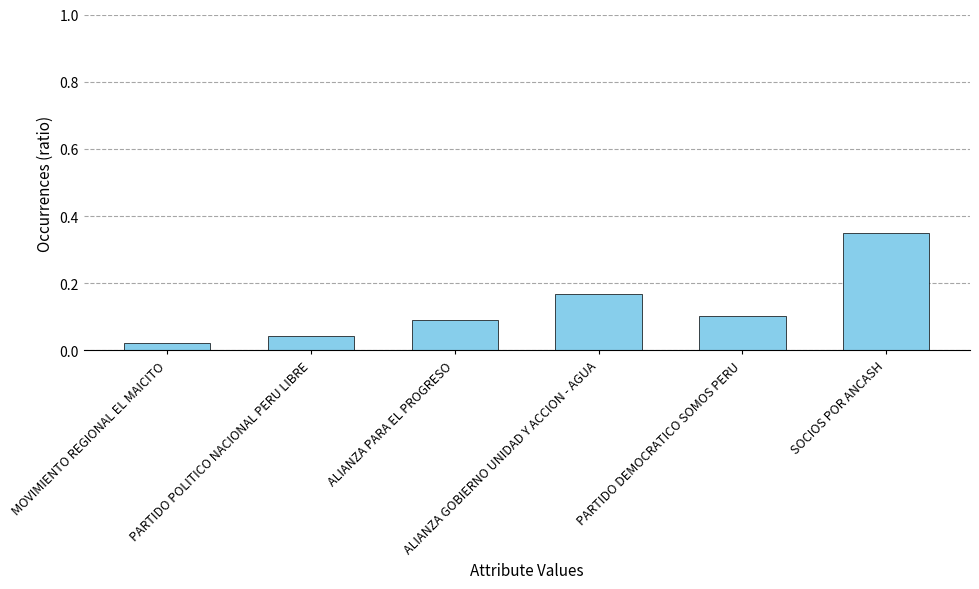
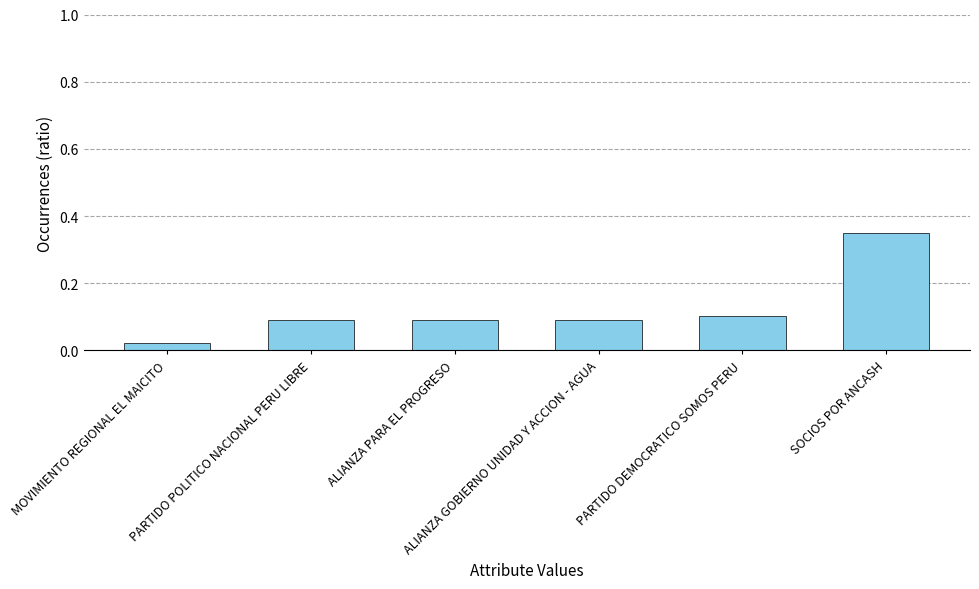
PARTIDO POLITICO NACIONAL PERU LIBRE: 0.04 -> 0.09
ALIANZA GOBIERNO UNIDAD Y ACCION - AGUA: 0.17 -> 0.09
